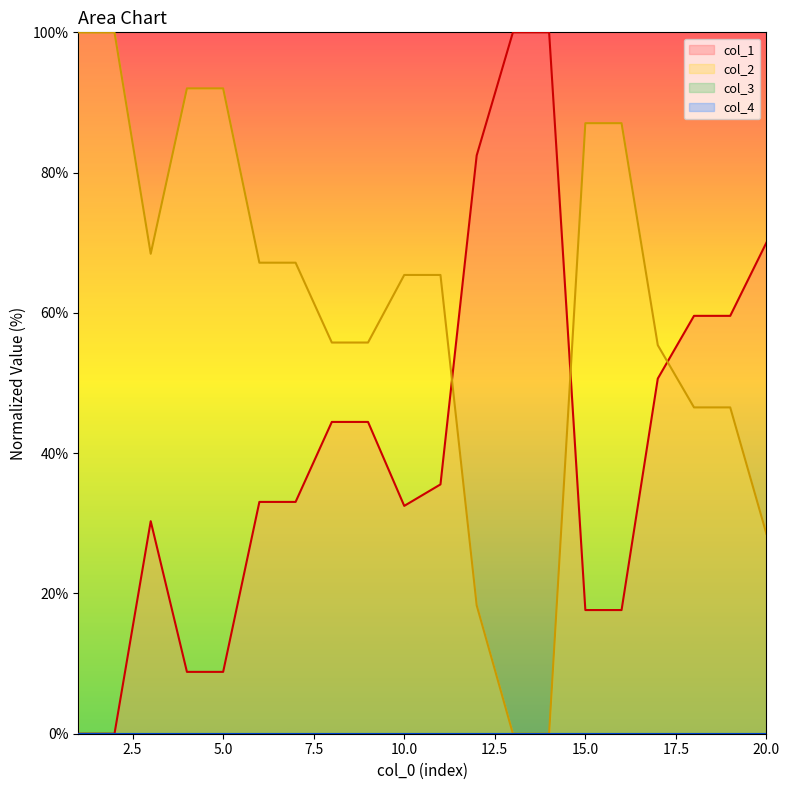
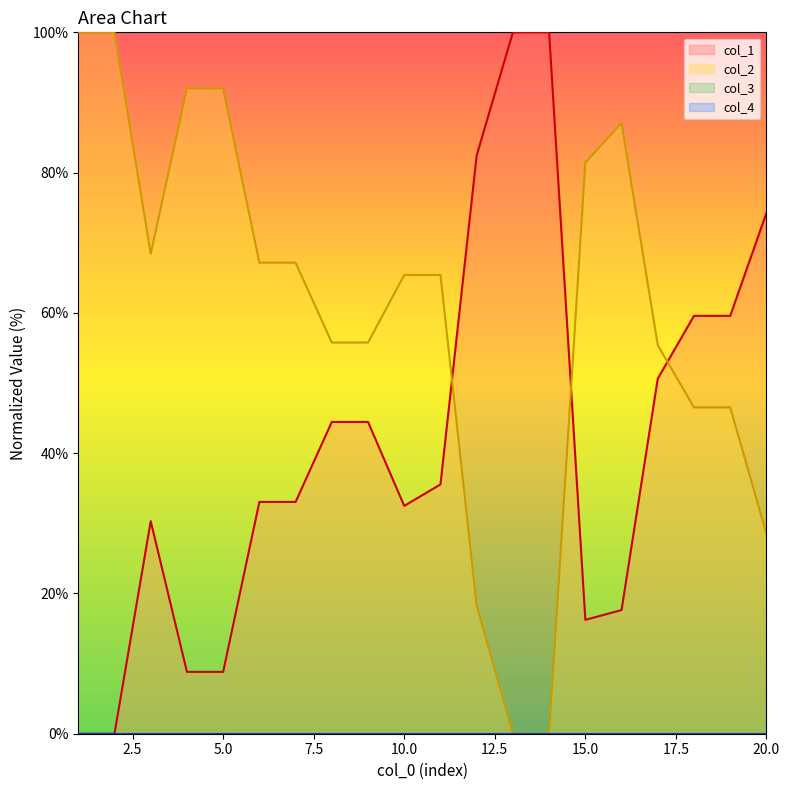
col_1, 15.0: 18% -> 16%
col_2, 15.0: 87% -> 81%
col_1, 20.0: 70% -> 74%
